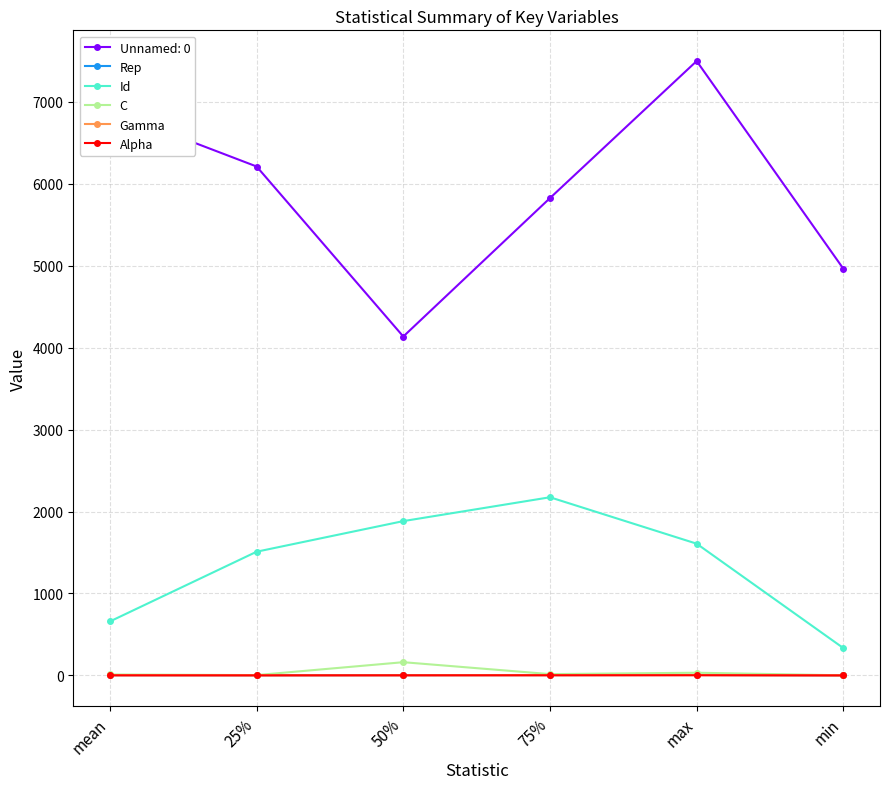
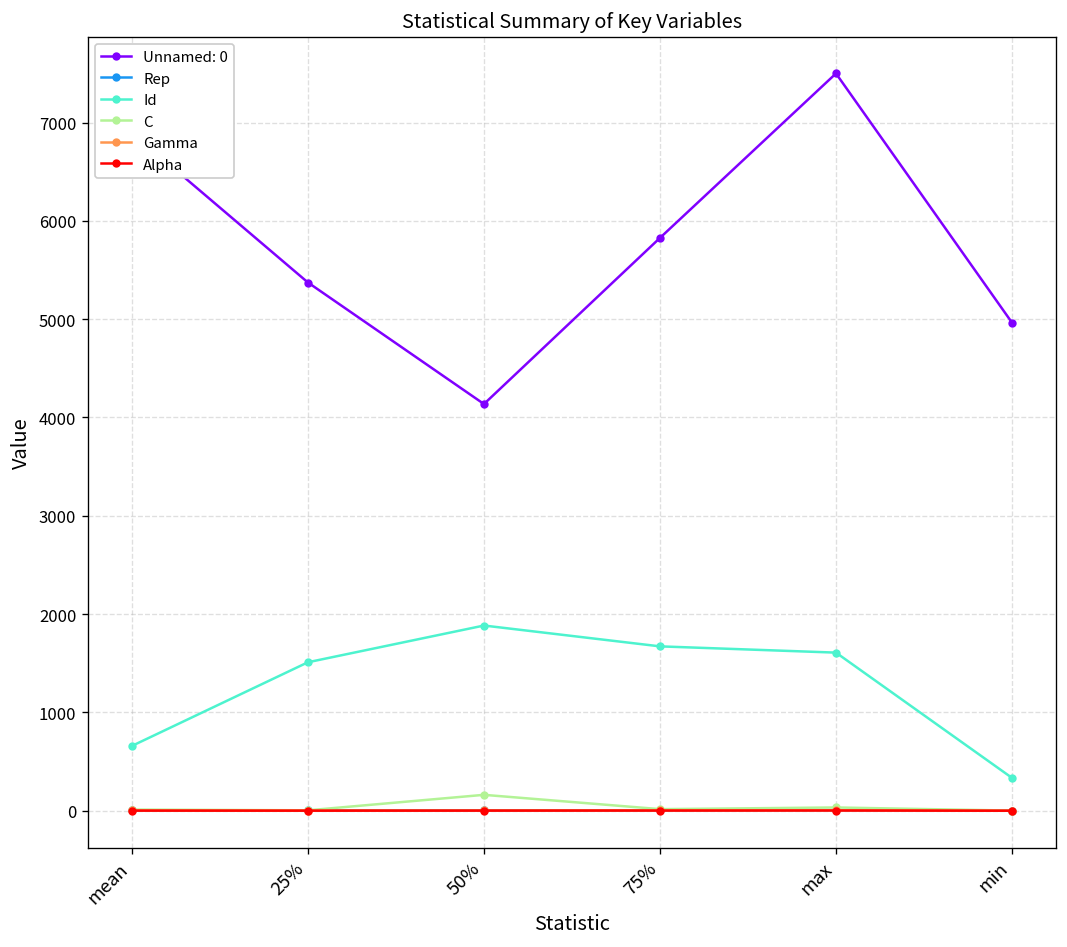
Unnamed: 0, 25%: 6200 -> 5400
Id, 75%: 2200 -> 1700
